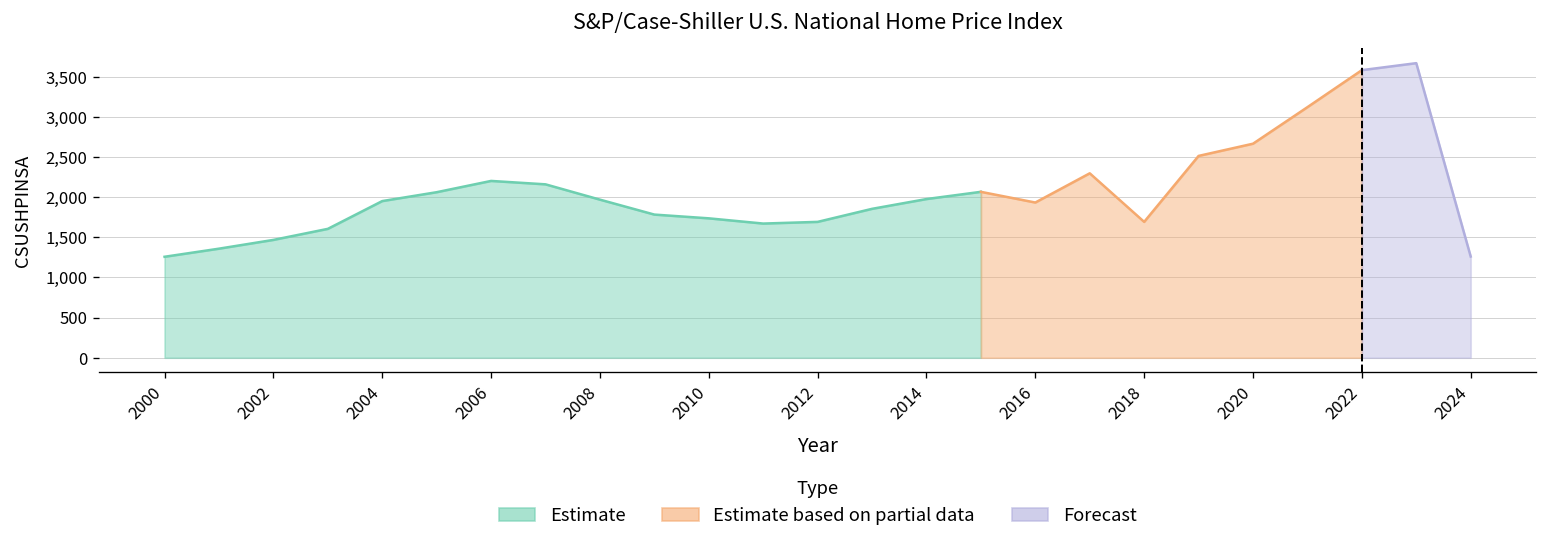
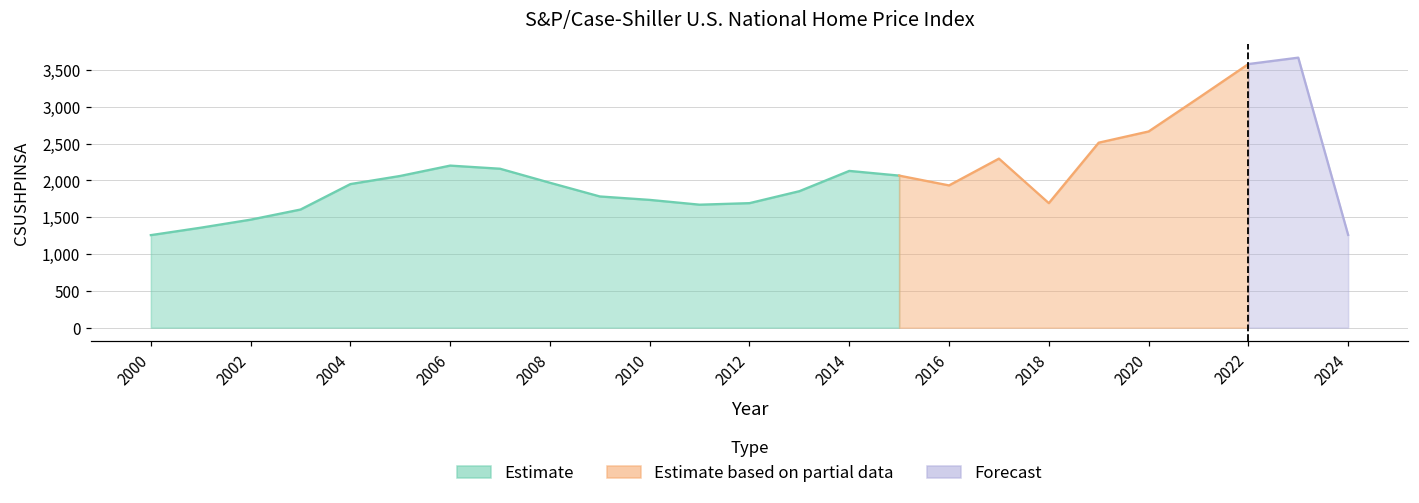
Estimate, 2014: 2,000 -> 2,100
